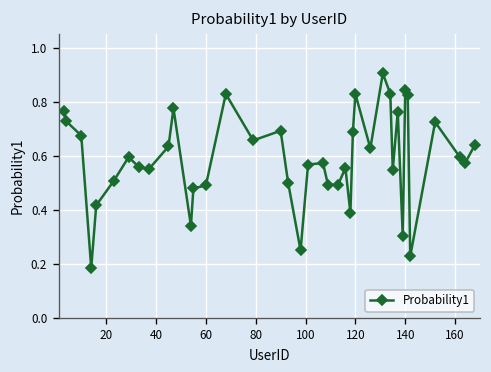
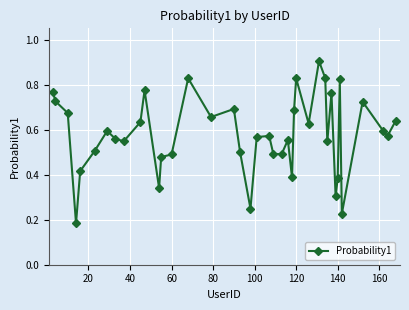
140: 0.84 -> 0.38
